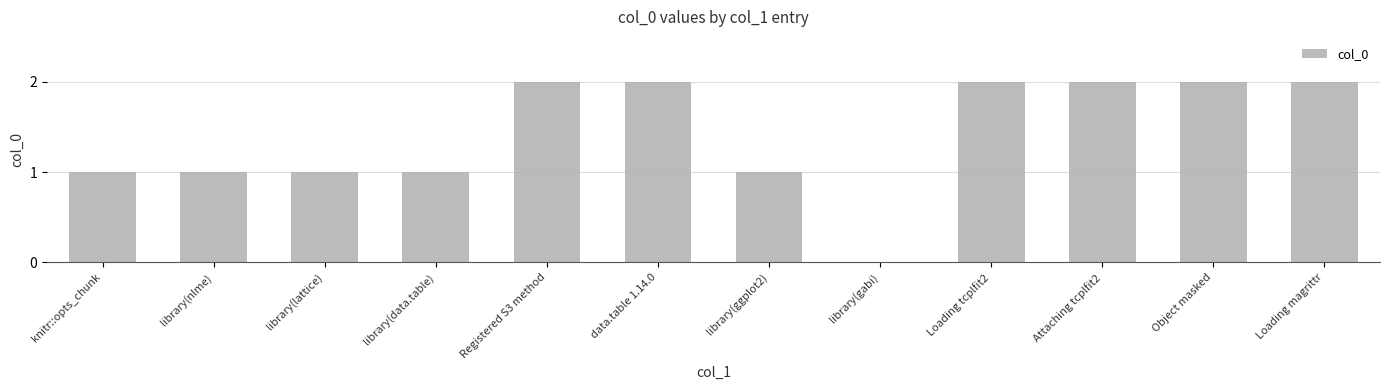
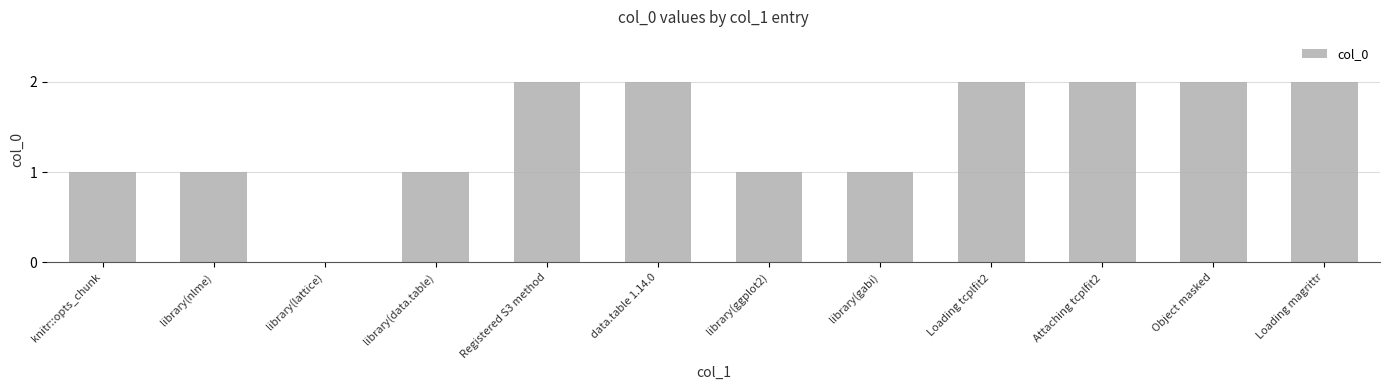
library(lattice): 1 -> 0
library(gabi): 0 -> 1
